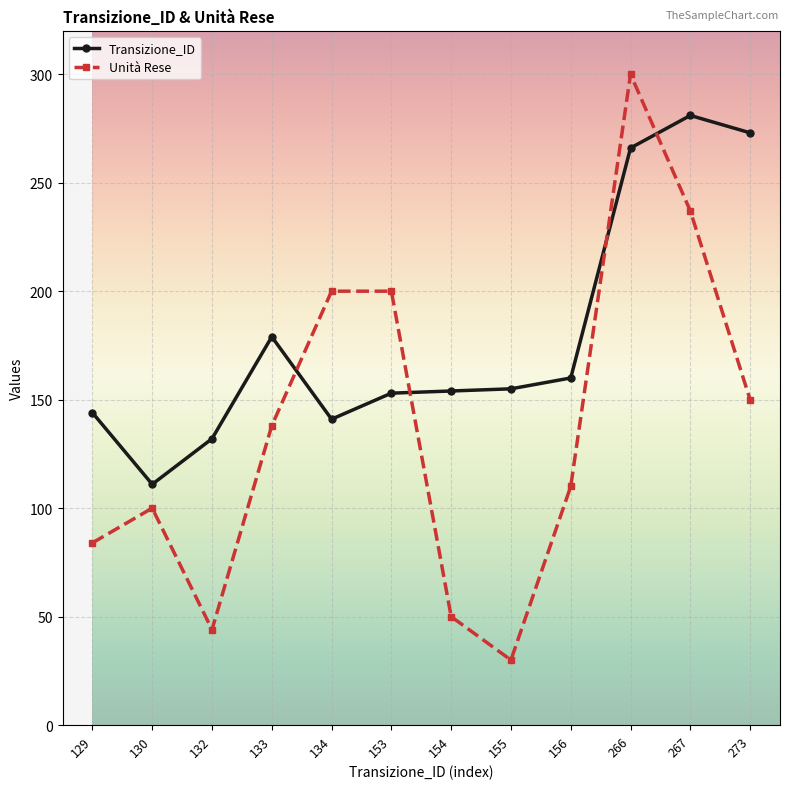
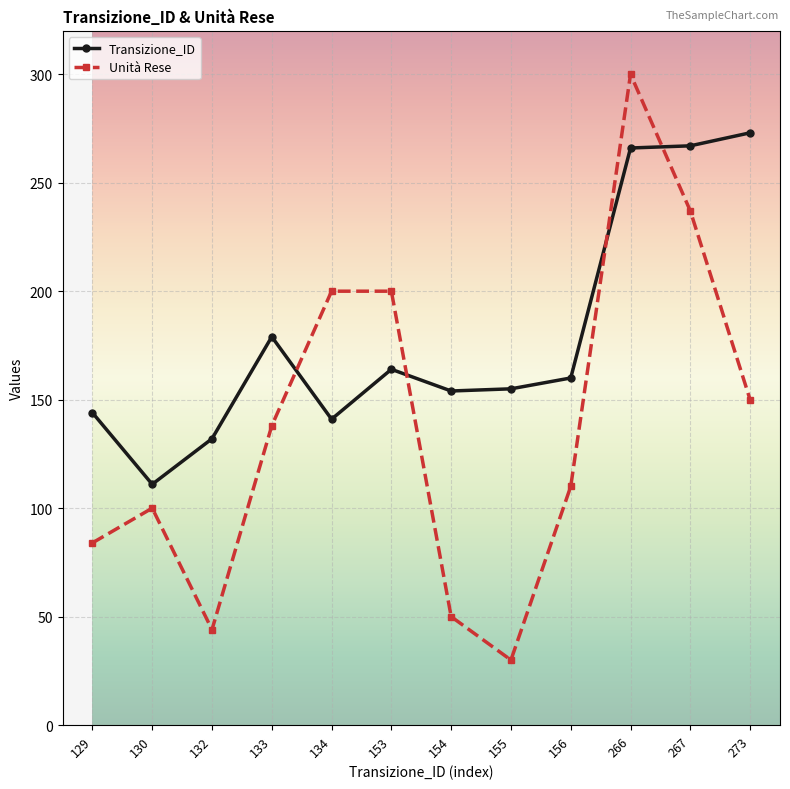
Transizione_ID, 153: 153 -> 164
Transizione_ID, 267: 281 -> 267
